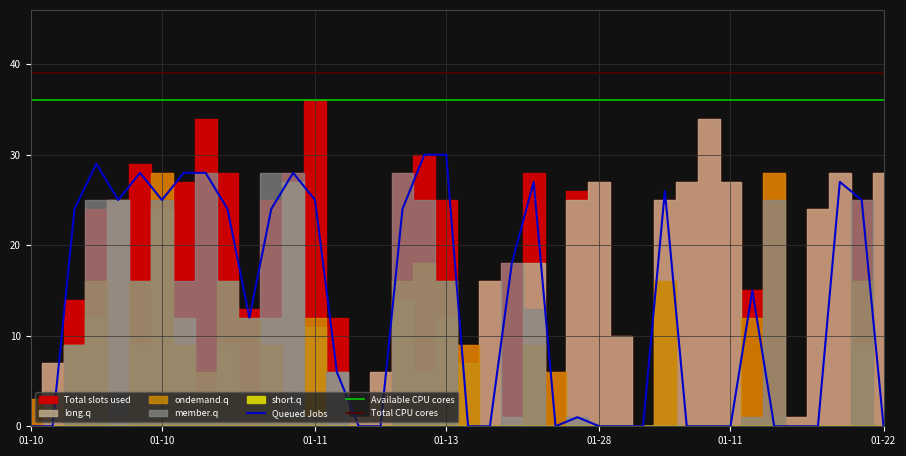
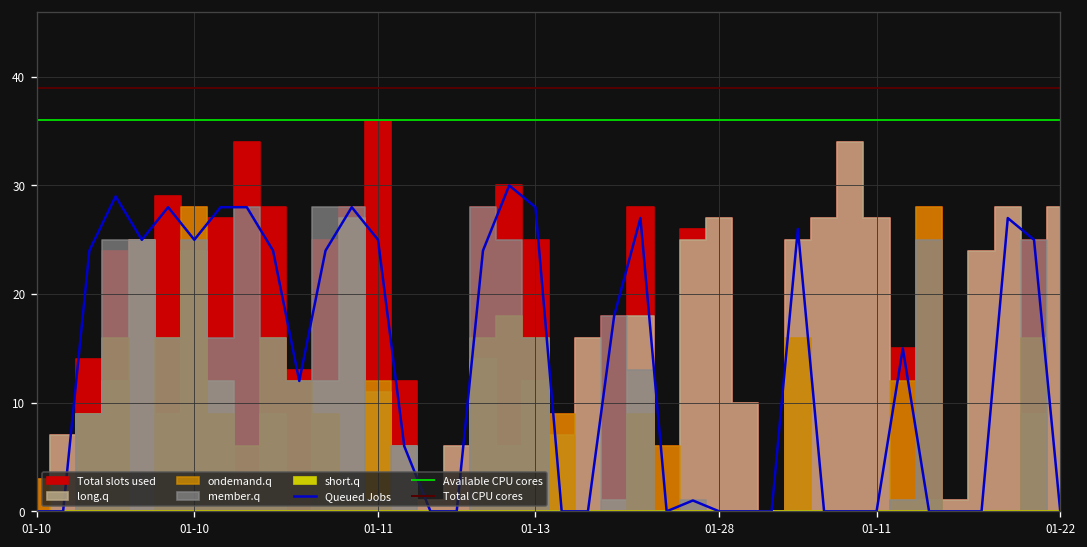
Queued Jobs, 01-13: 30 -> 28
